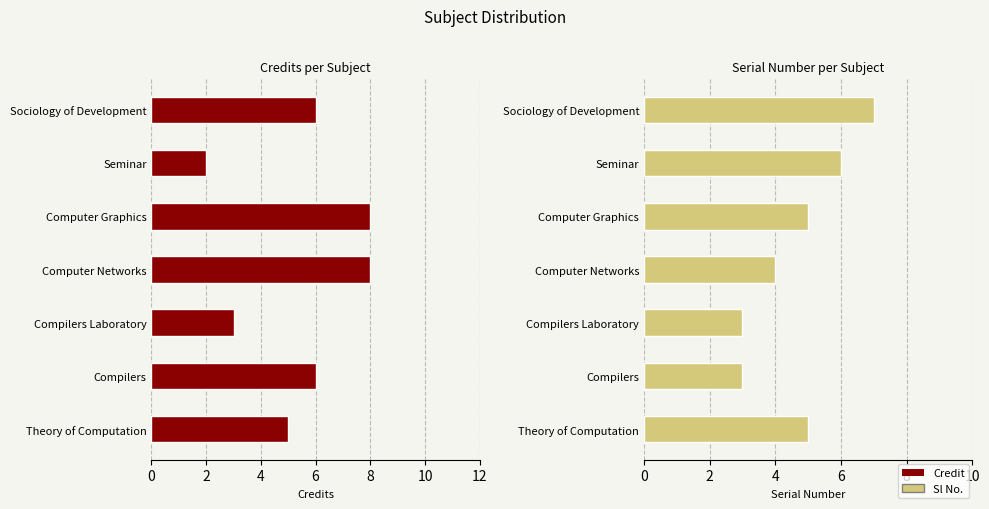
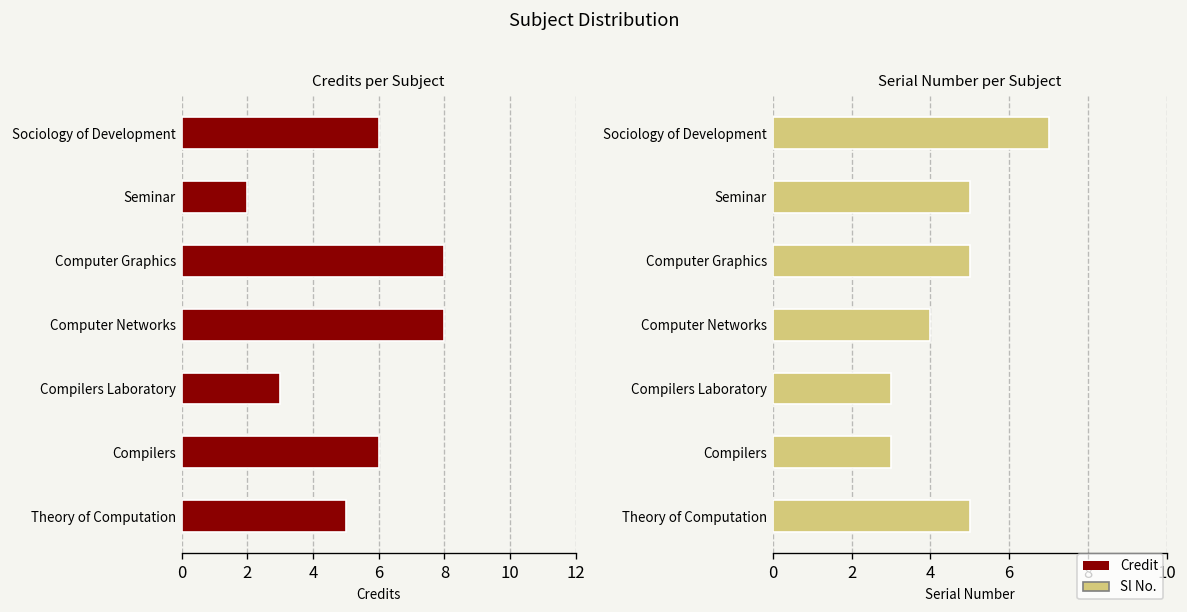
Serial Number per Subject, Seminar: 6 -> 5
